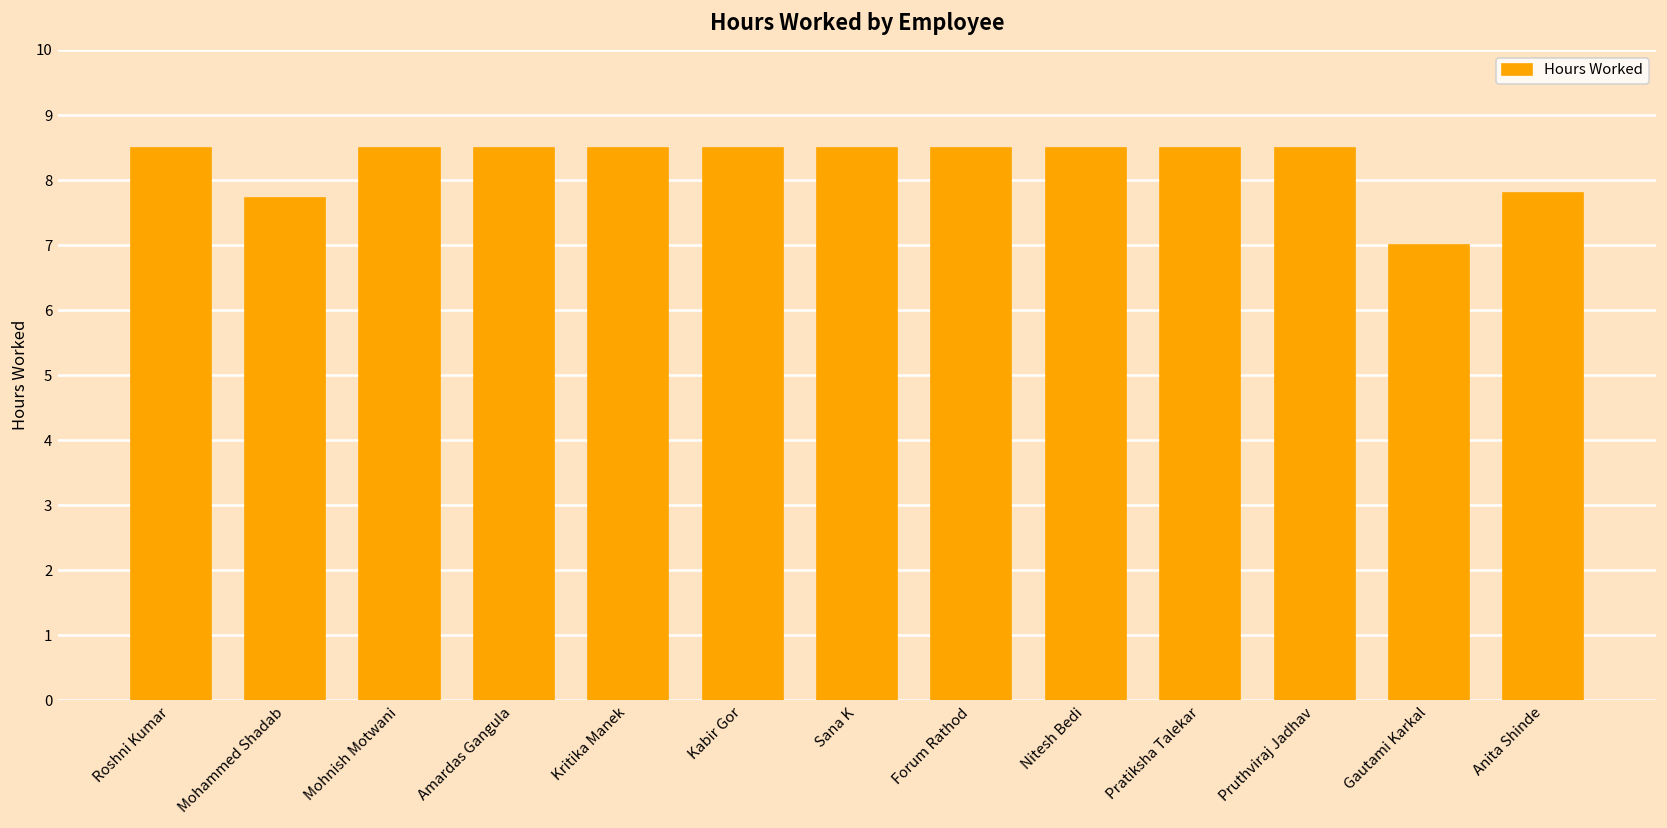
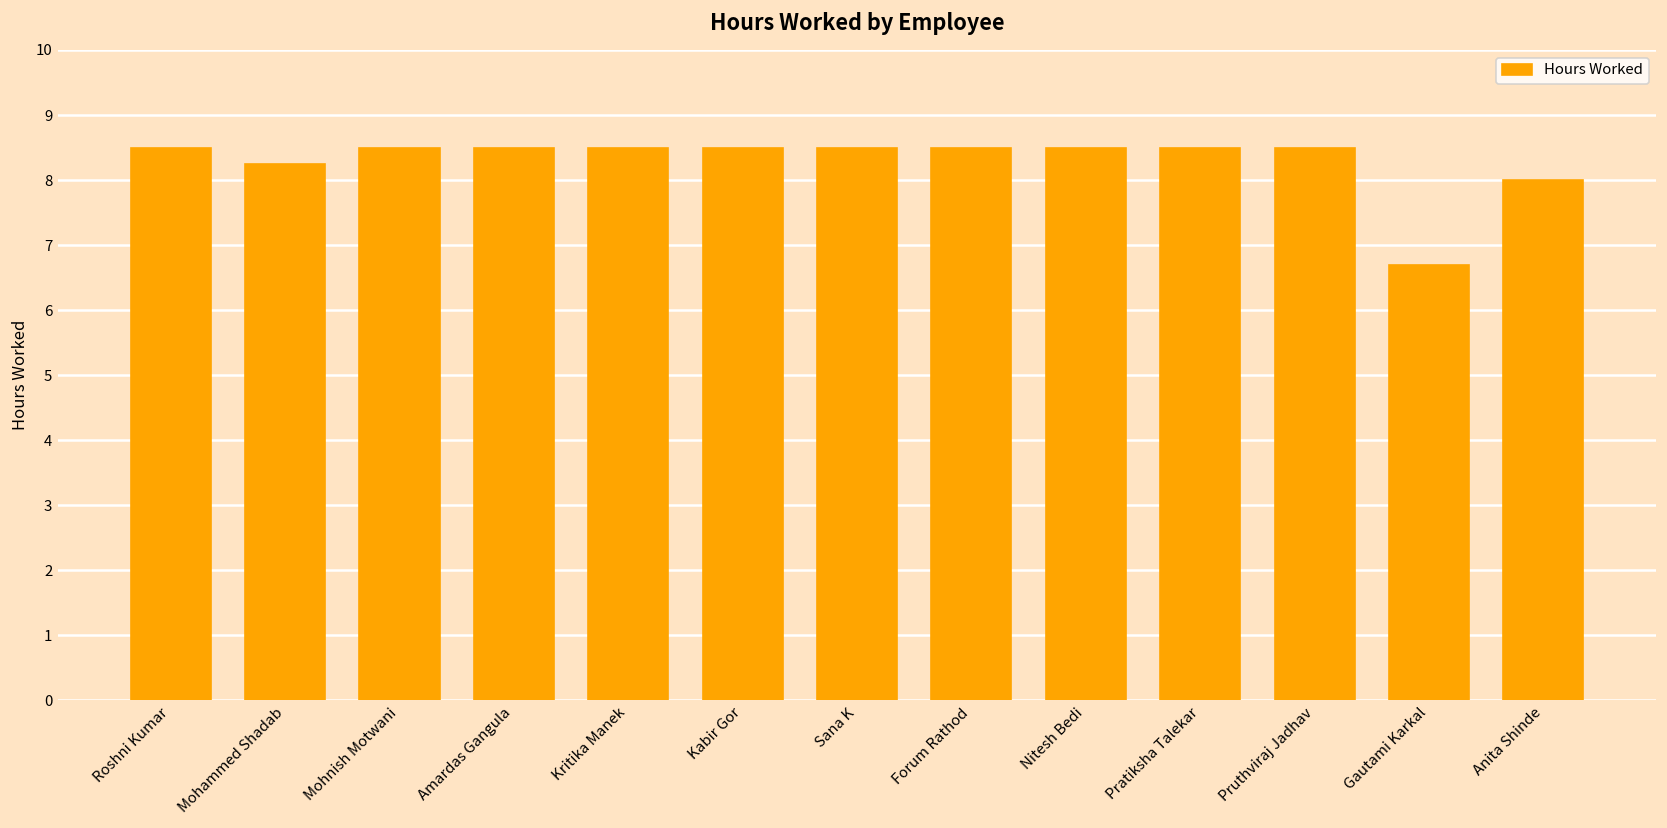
Mohammed Shadab: 7.7 -> 8.3
Gautami Karkal: 7.0 -> 6.7
Anita Shinde: 7.8 -> 8.0
